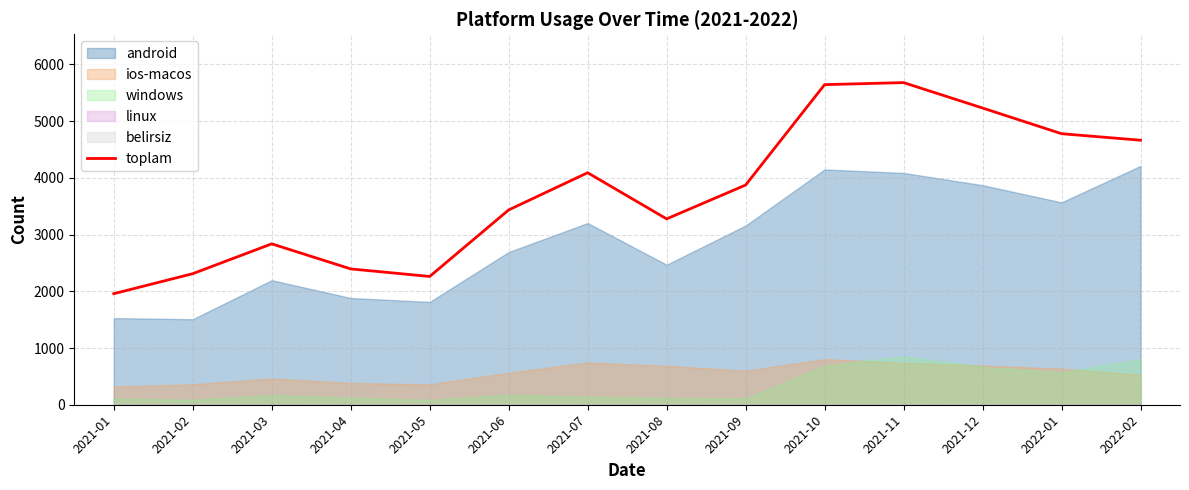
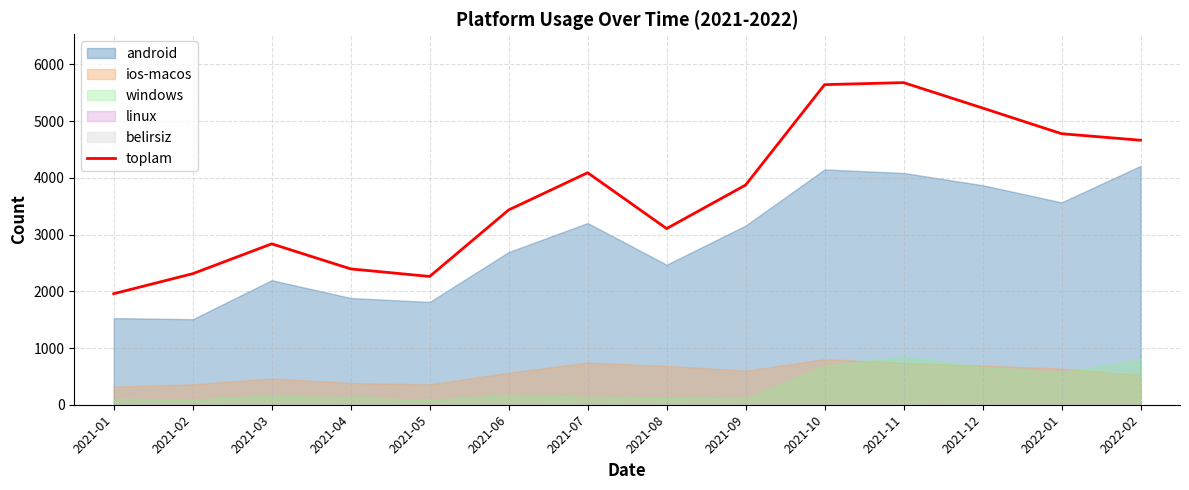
toplam, 2021-08: 3300 -> 3100
